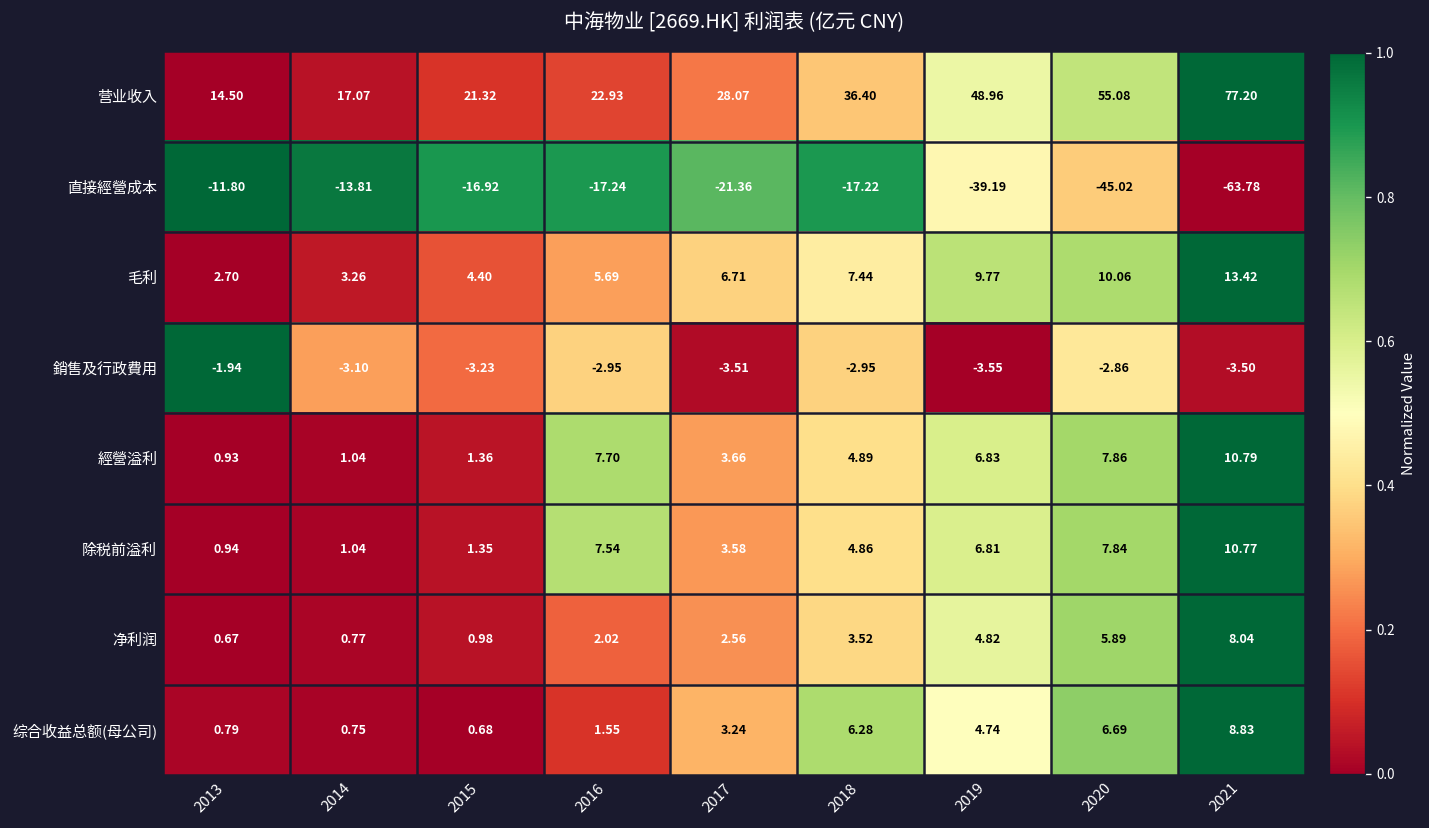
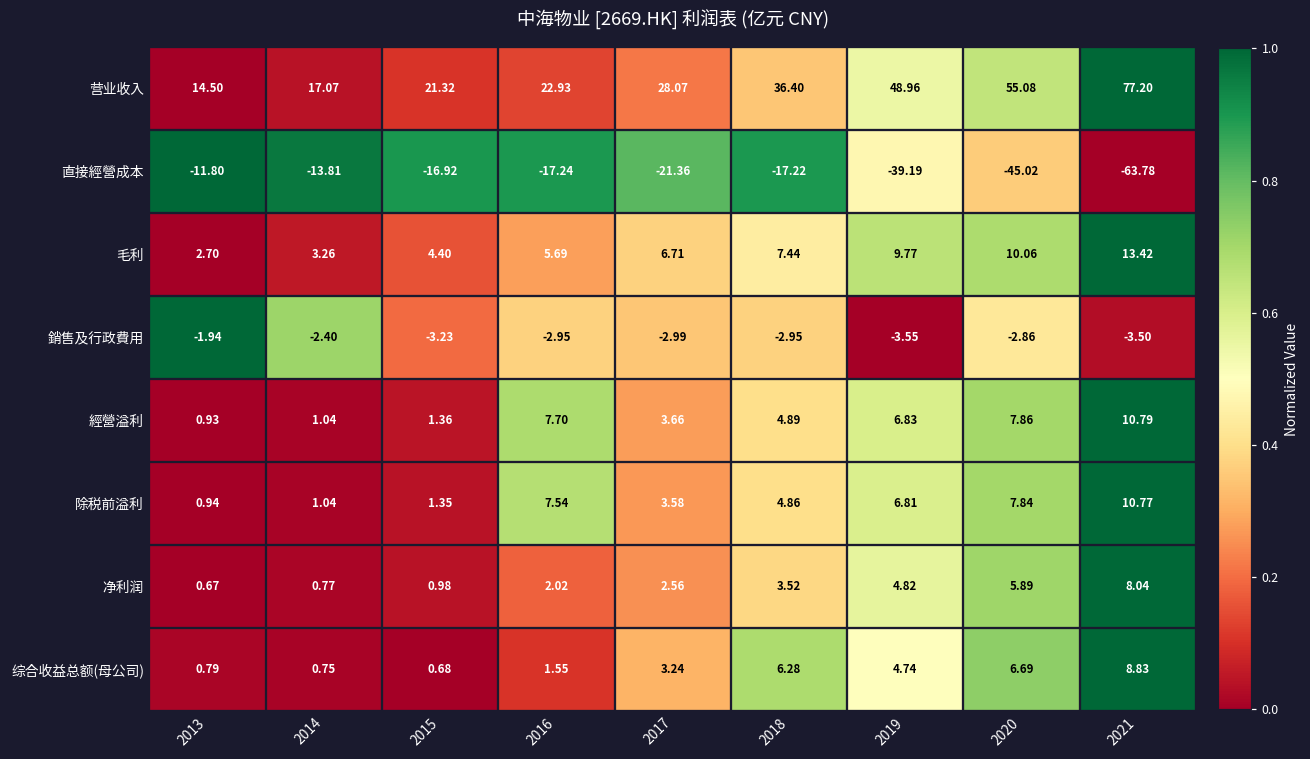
銷售及行政費用, 2014: -3.10 -> -2.40
銷售及行政費用, 2017: -3.51 -> -2.99
